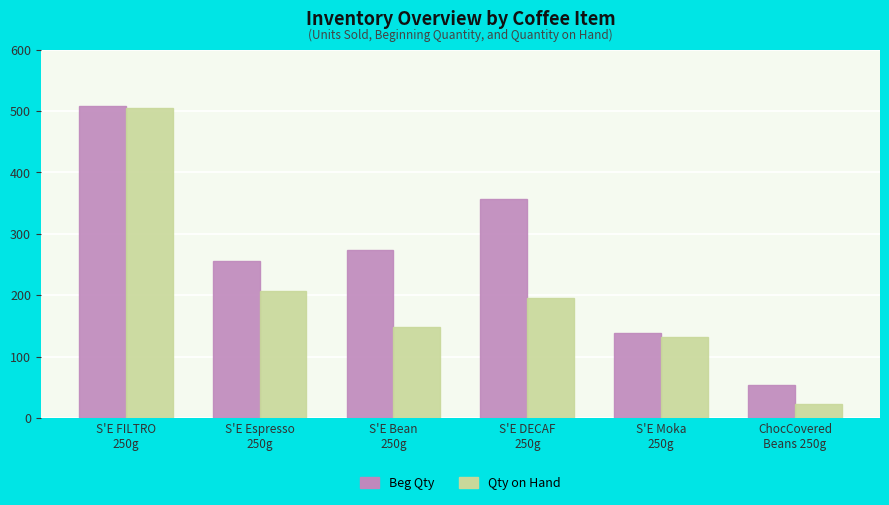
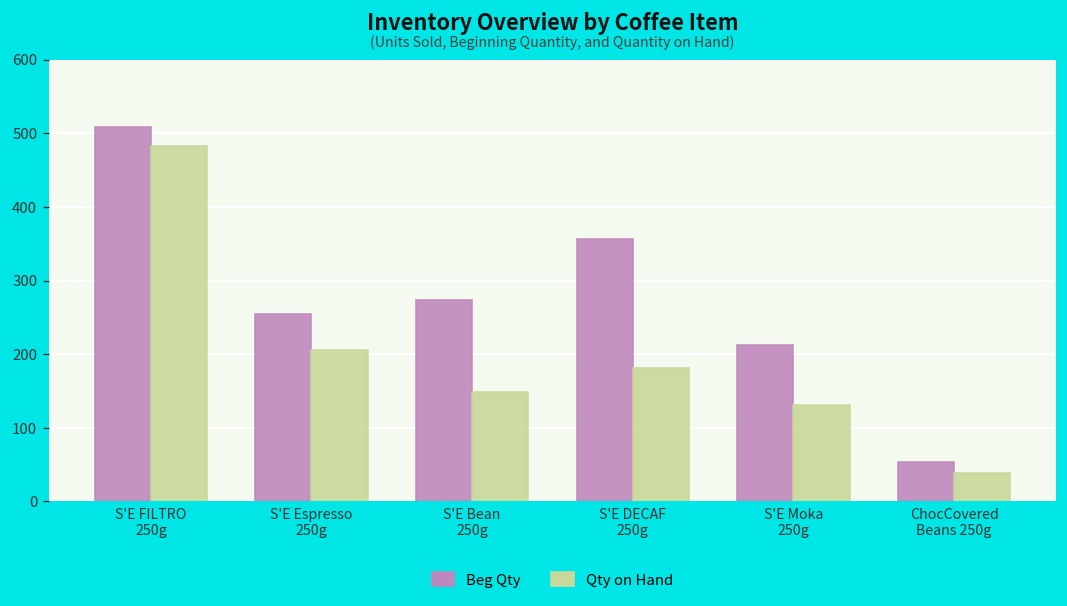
Qty on Hand, S'E FILTRO 250g: 510 -> 480
Qty on Hand, S'E DECAF 250g: 200 -> 180
Beg Qty, S'E Moka 250g: 140 -> 210
Qty on Hand, ChocCovered Beans 250g: 20 -> 40
